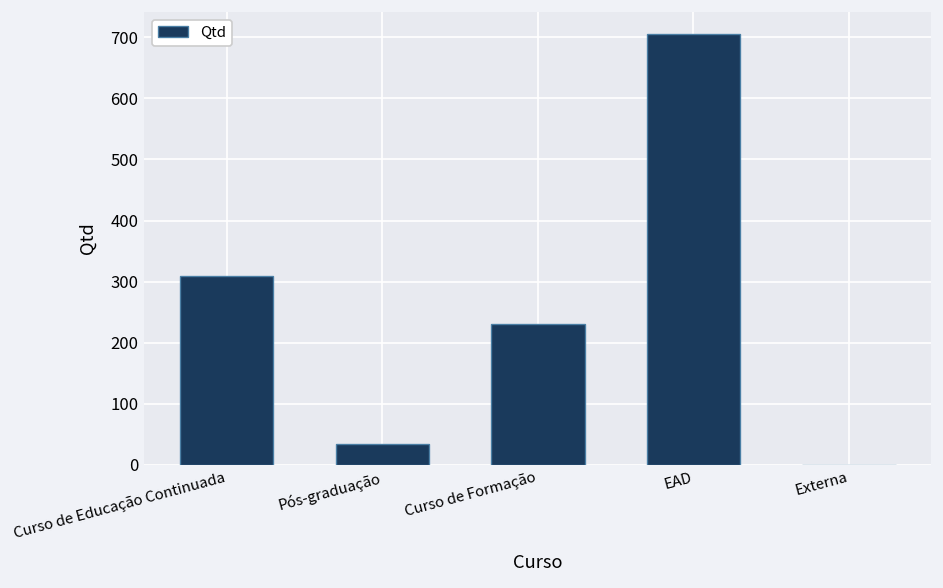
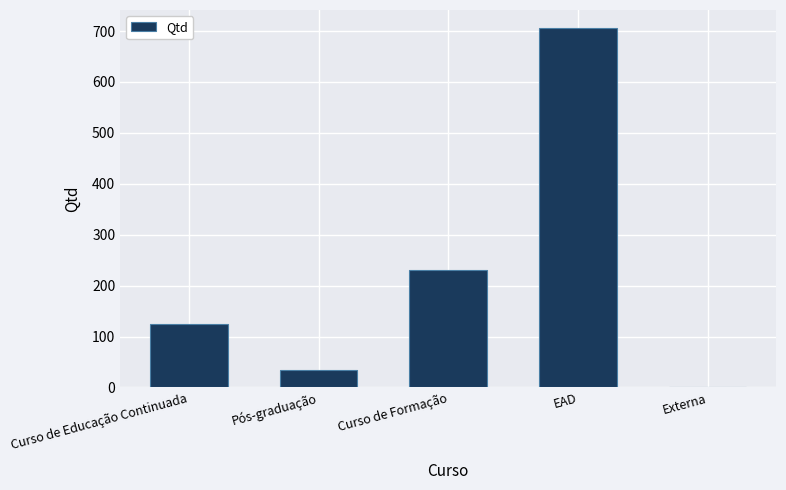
Curso de Educação Continuada: 310 -> 120
